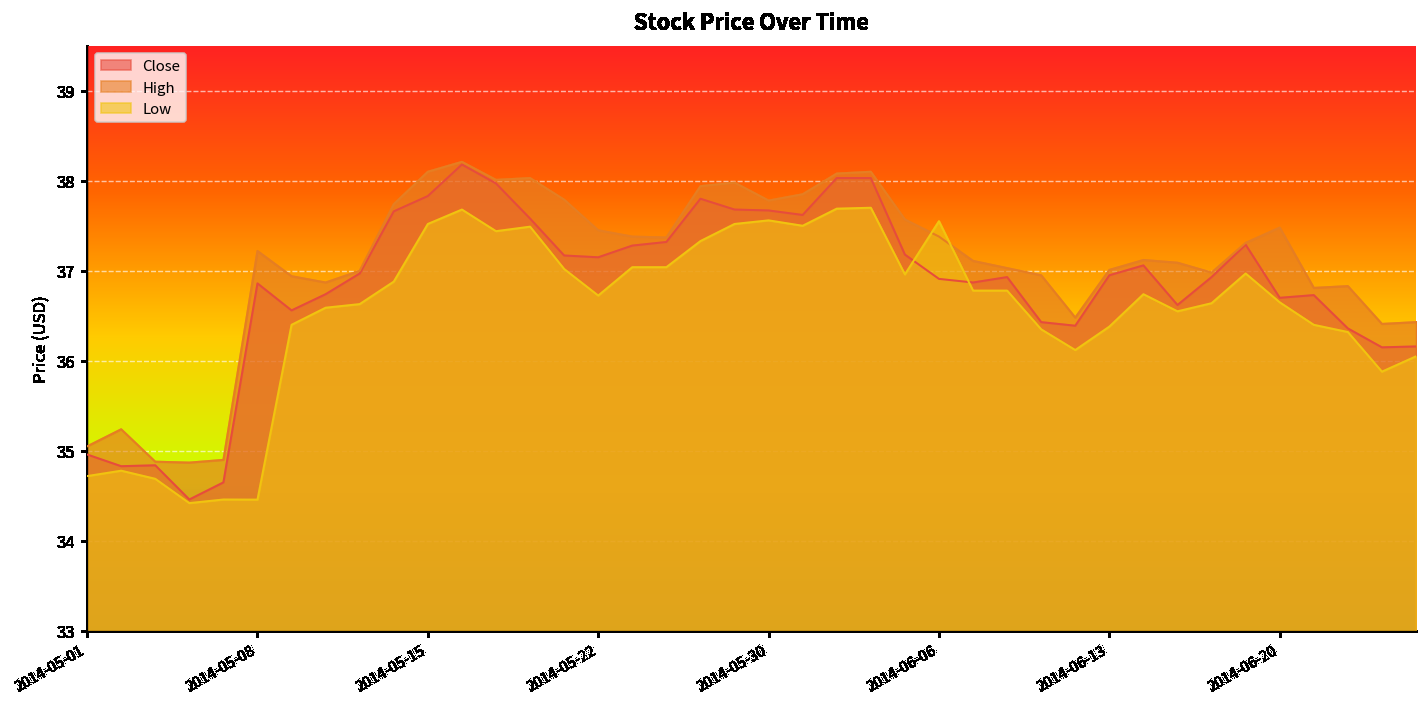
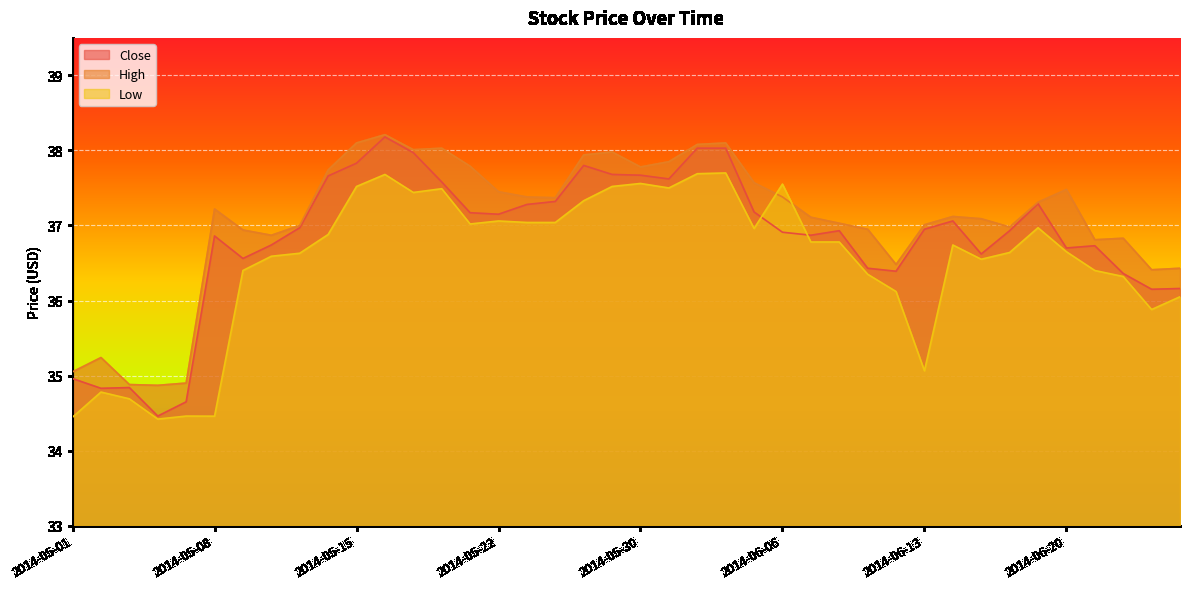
Low, 2014-05-01: 34.7 -> 34.4
Low, 2014-05-22: 36.7 -> 37.1
Low, 2014-06-13: 36.4 -> 35.1
